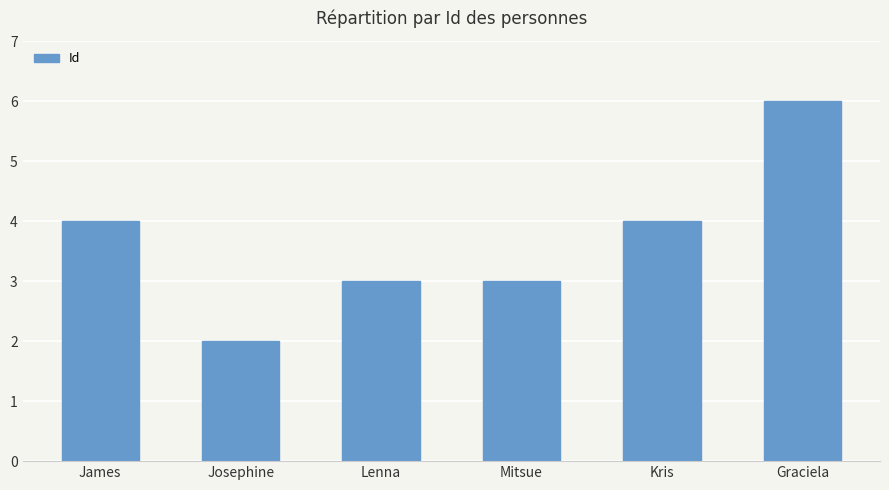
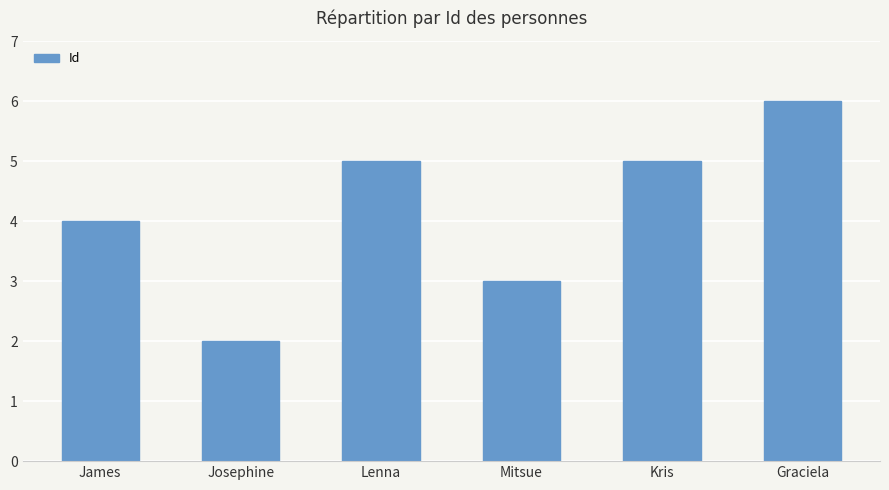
Lenna: 3 -> 5
Kris: 4 -> 5
